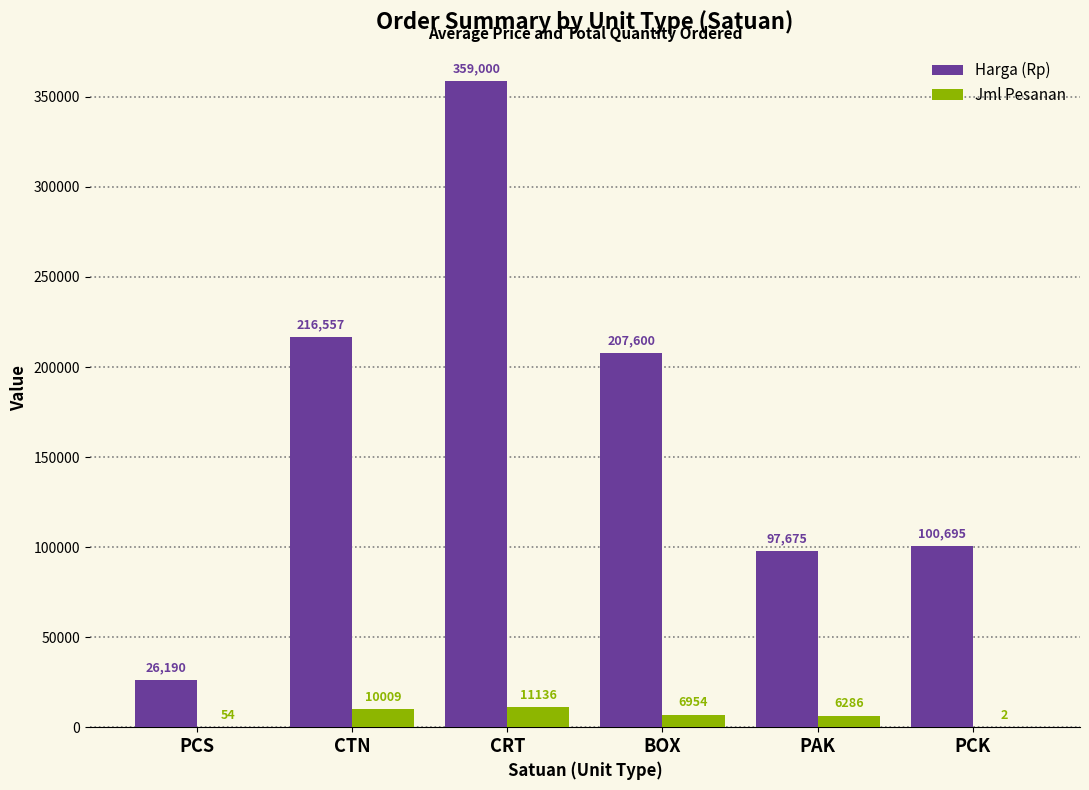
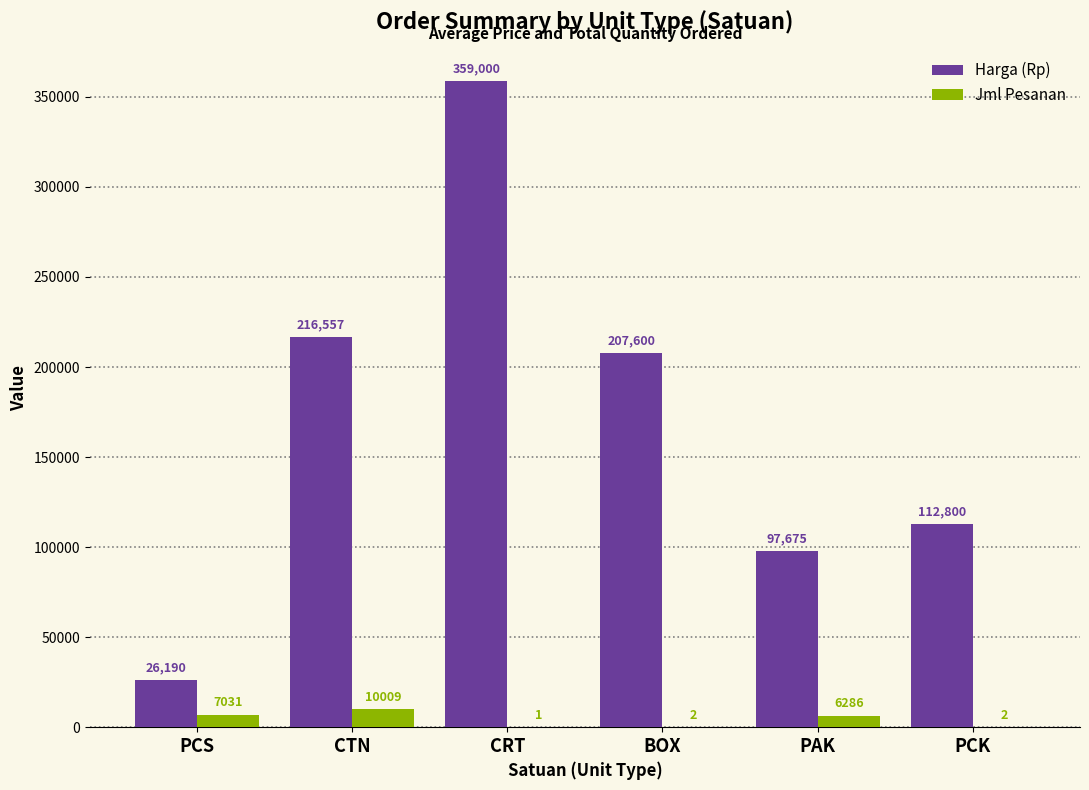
Jml Pesanan, PCS: 54 -> 7031
Jml Pesanan, CRT: 11136 -> 1
Jml Pesanan, BOX: 6954 -> 2
Harga (Rp), PCK: 100,695 -> 112,800
